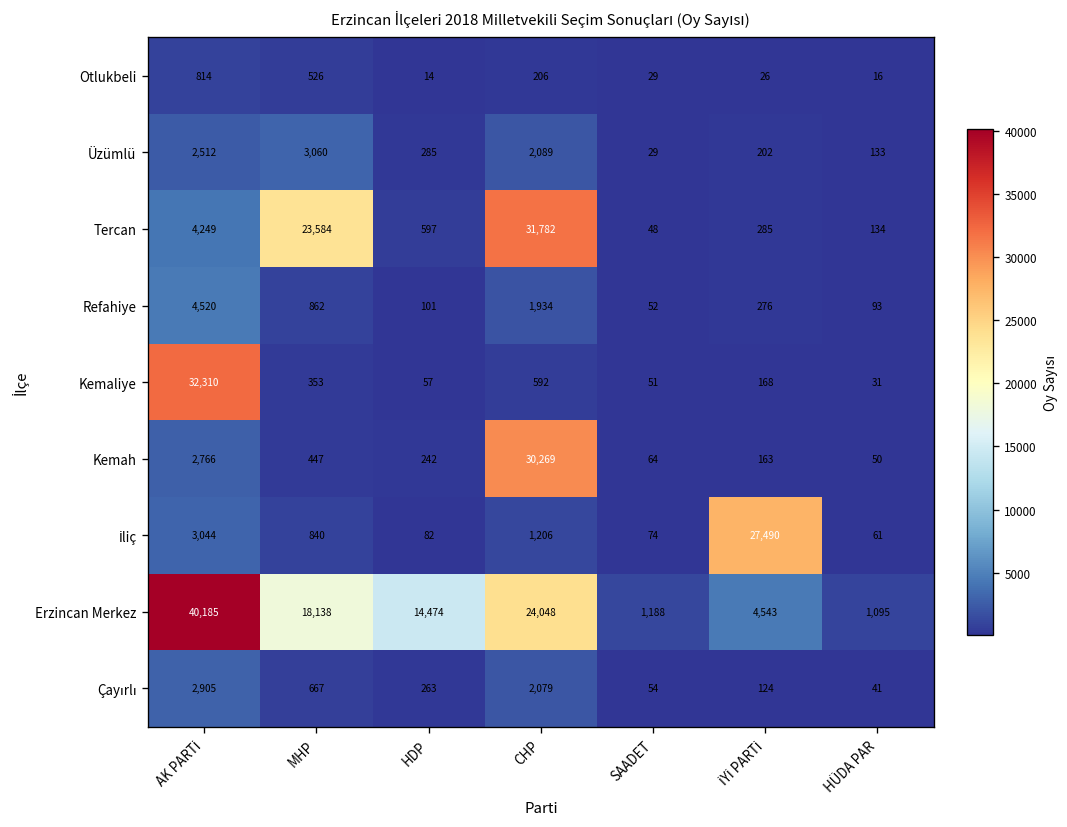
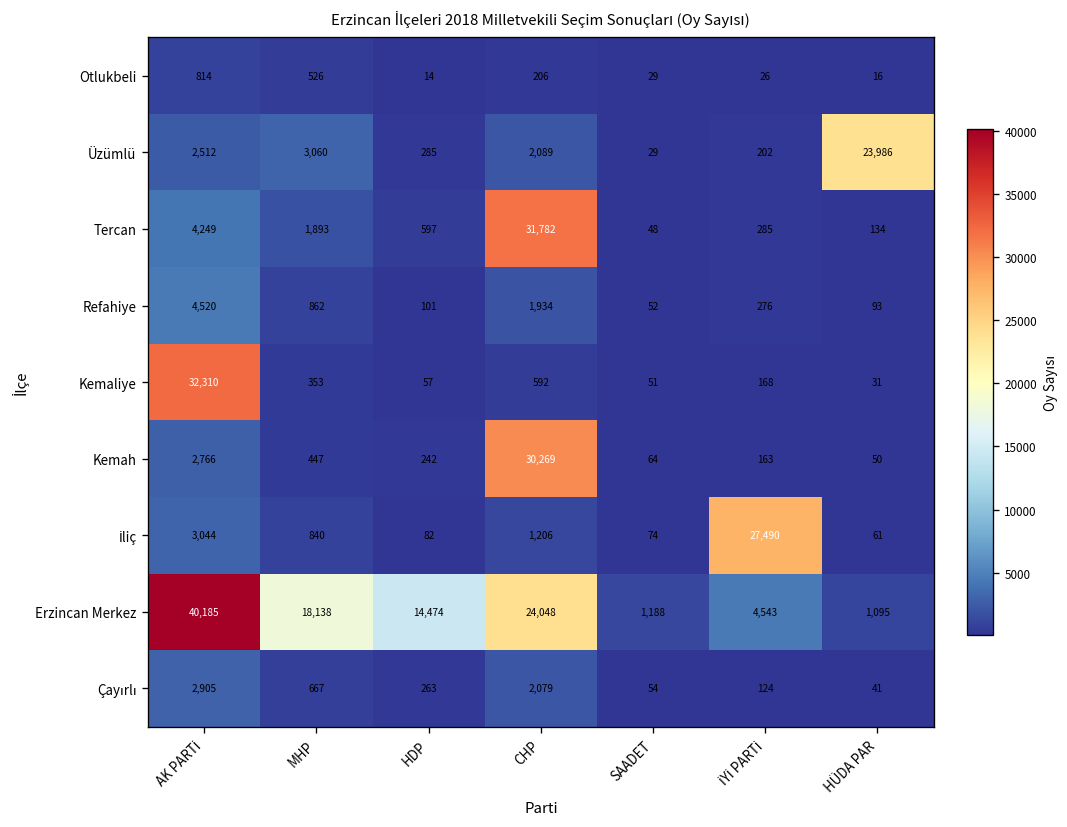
Üzümlü, HÜDA PAR: 133 -> 23,986
Tercan, MHP: 23,584 -> 1,893
